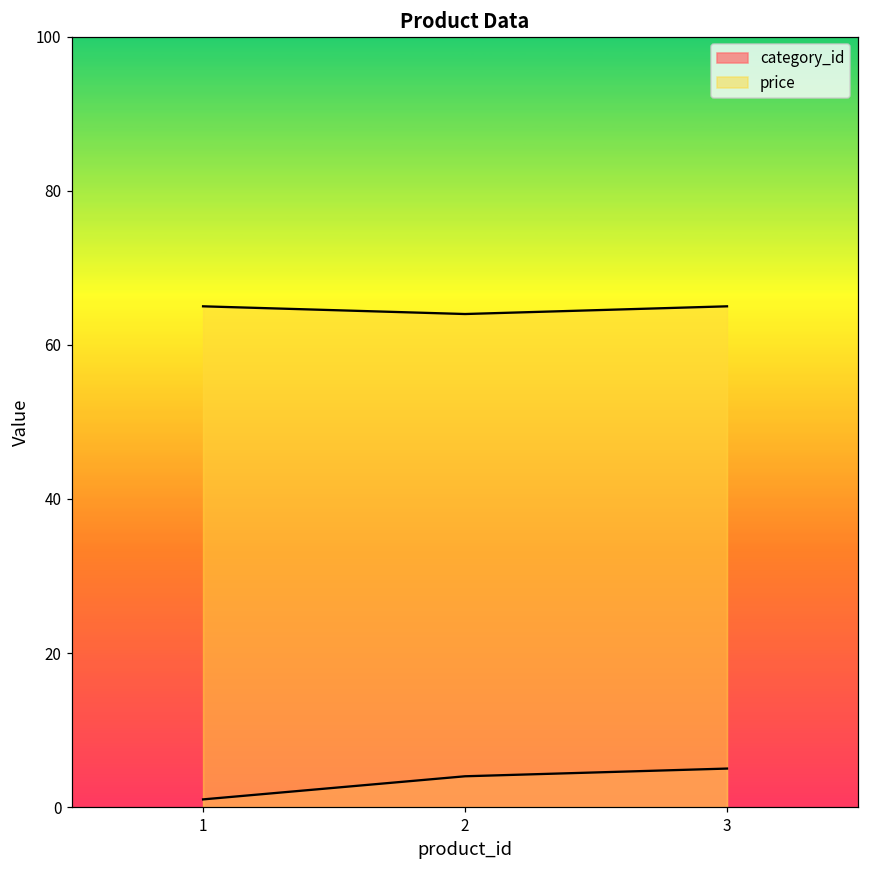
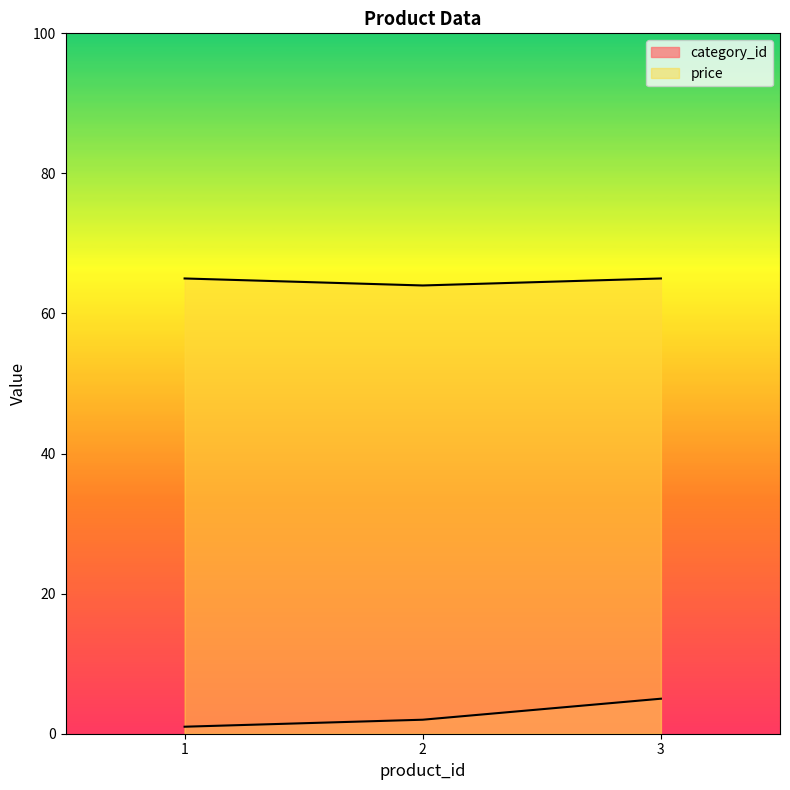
category_id, 2: 4 -> 2
